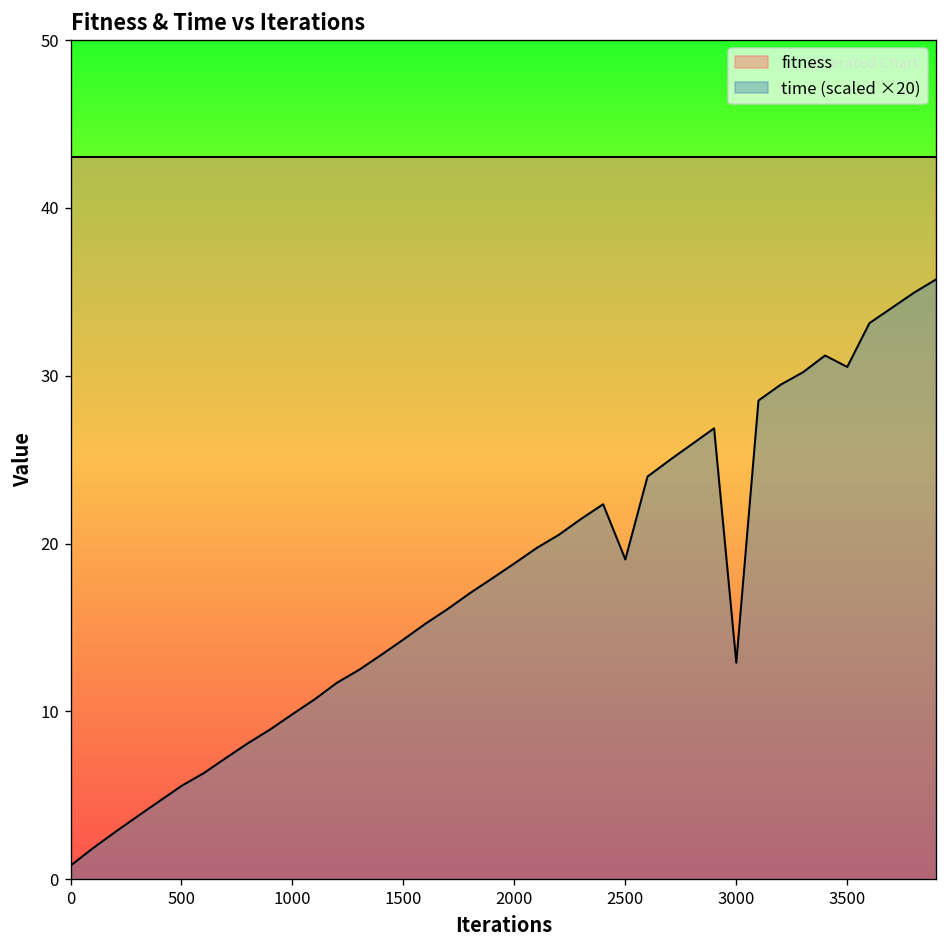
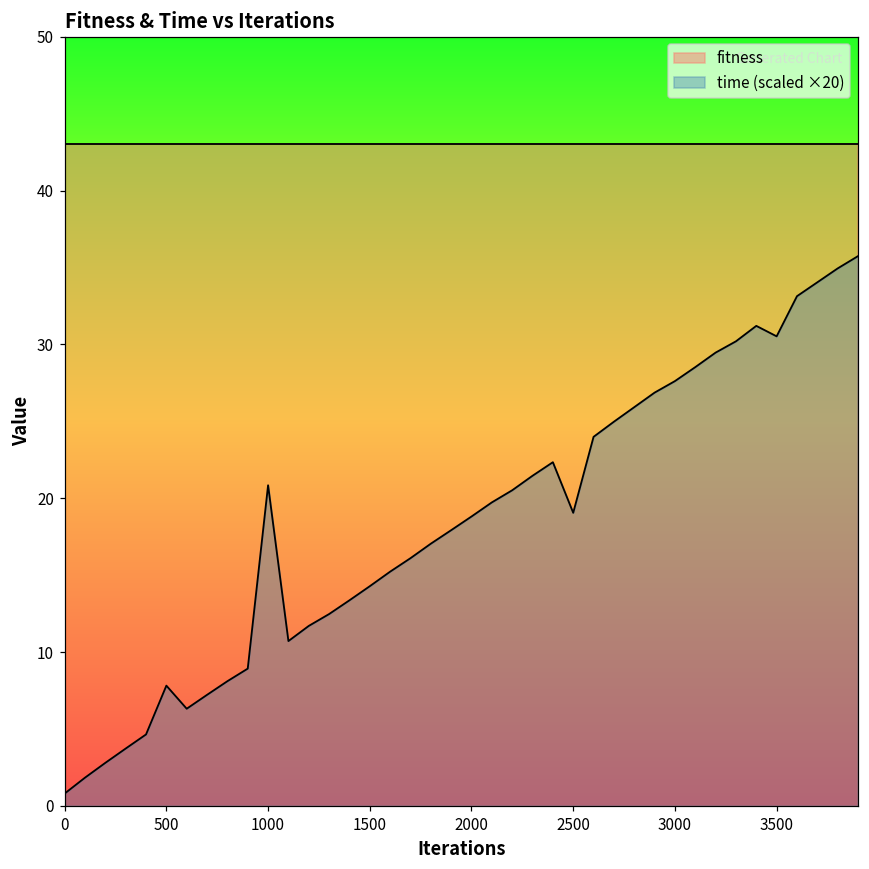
time (scaled ×20), 500: 5.6 -> 7.8
time (scaled ×20), 1000: 9.8 -> 20.8
time (scaled ×20), 3000: 12.9 -> 27.6
